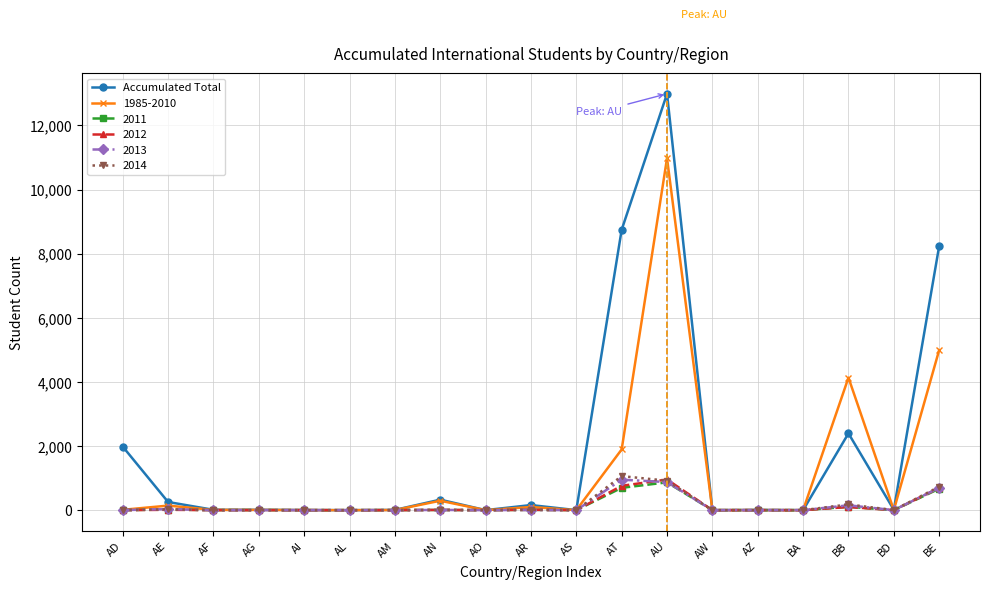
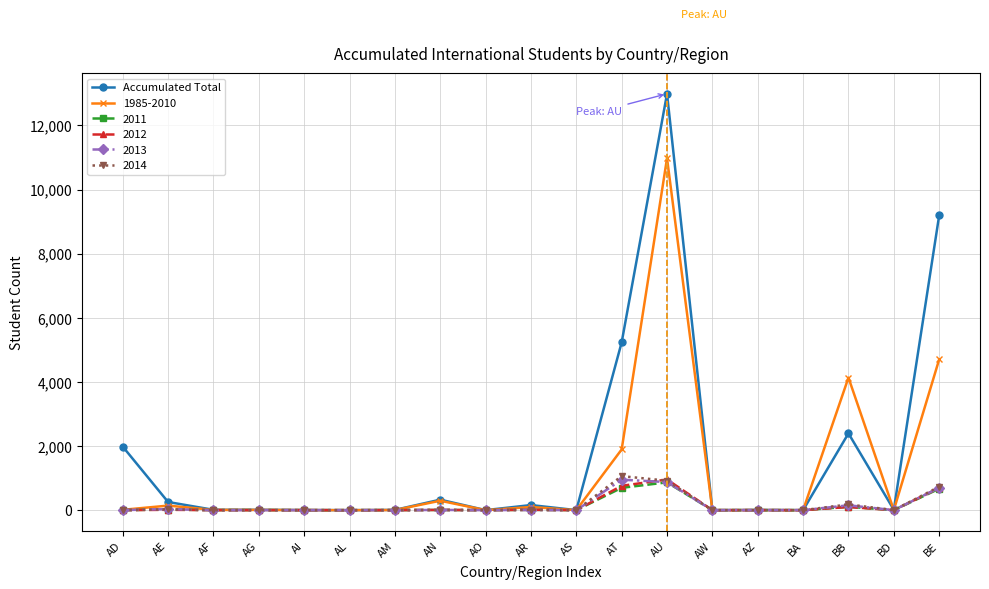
Accumulated Total, AT: 8,700 -> 5,200
Accumulated Total, BE: 8,200 -> 9,200
1985-2010, BE: 5,000 -> 4,700
